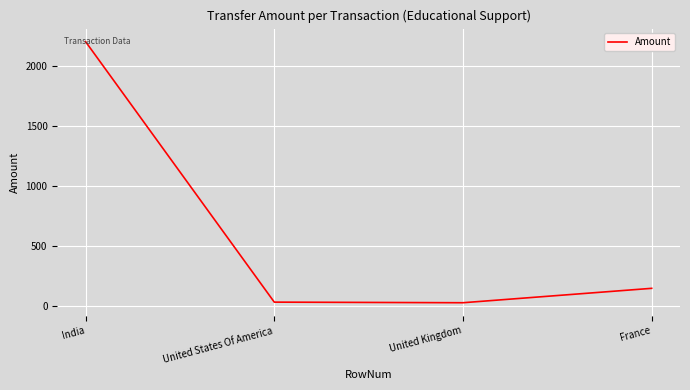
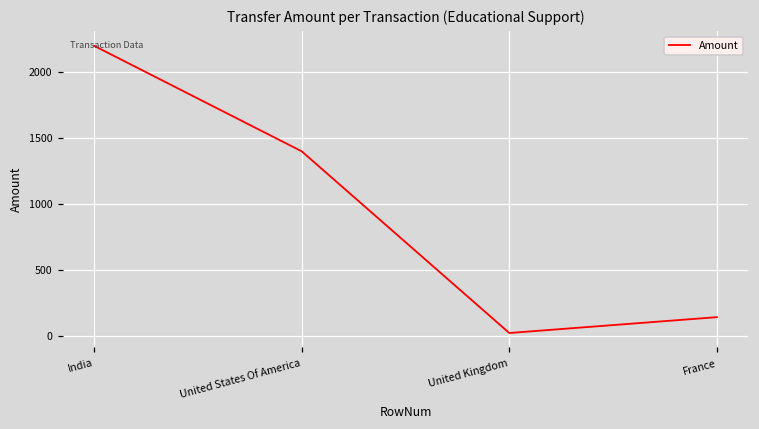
United States Of America: 30 -> 1400
